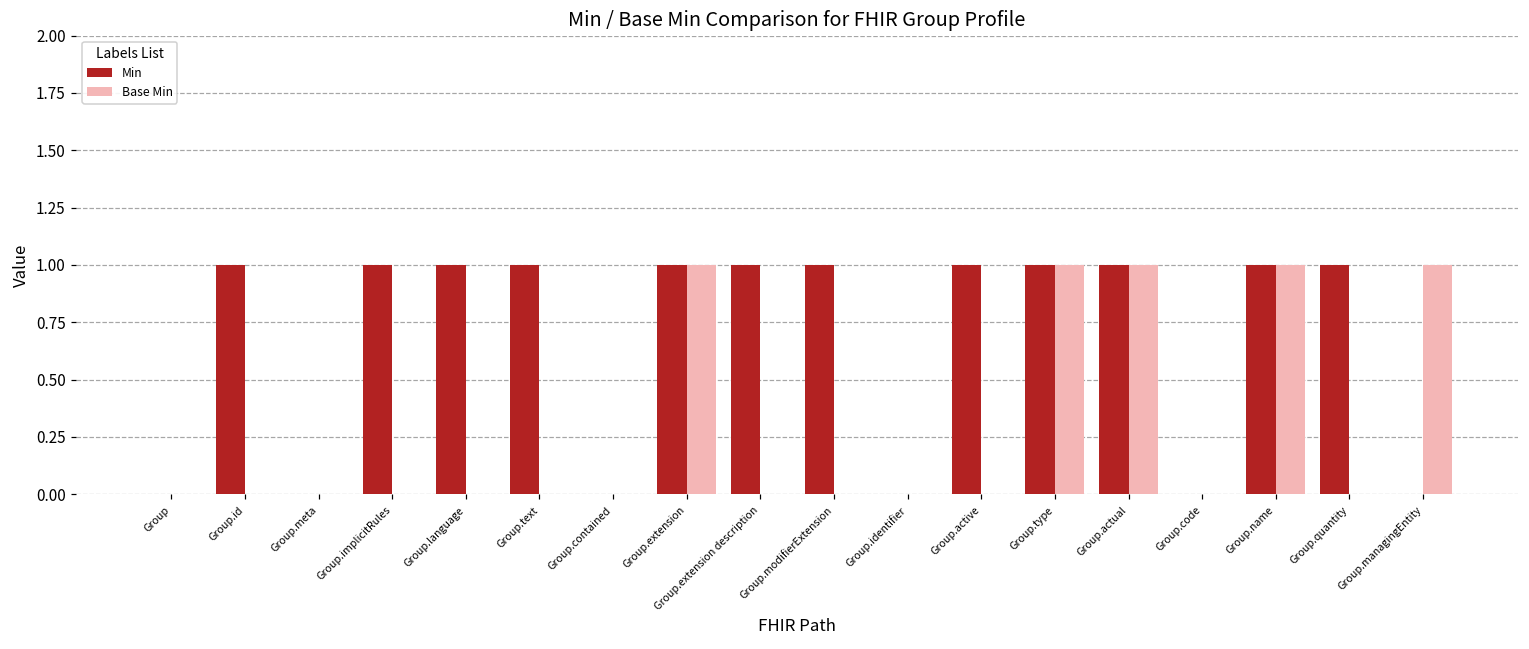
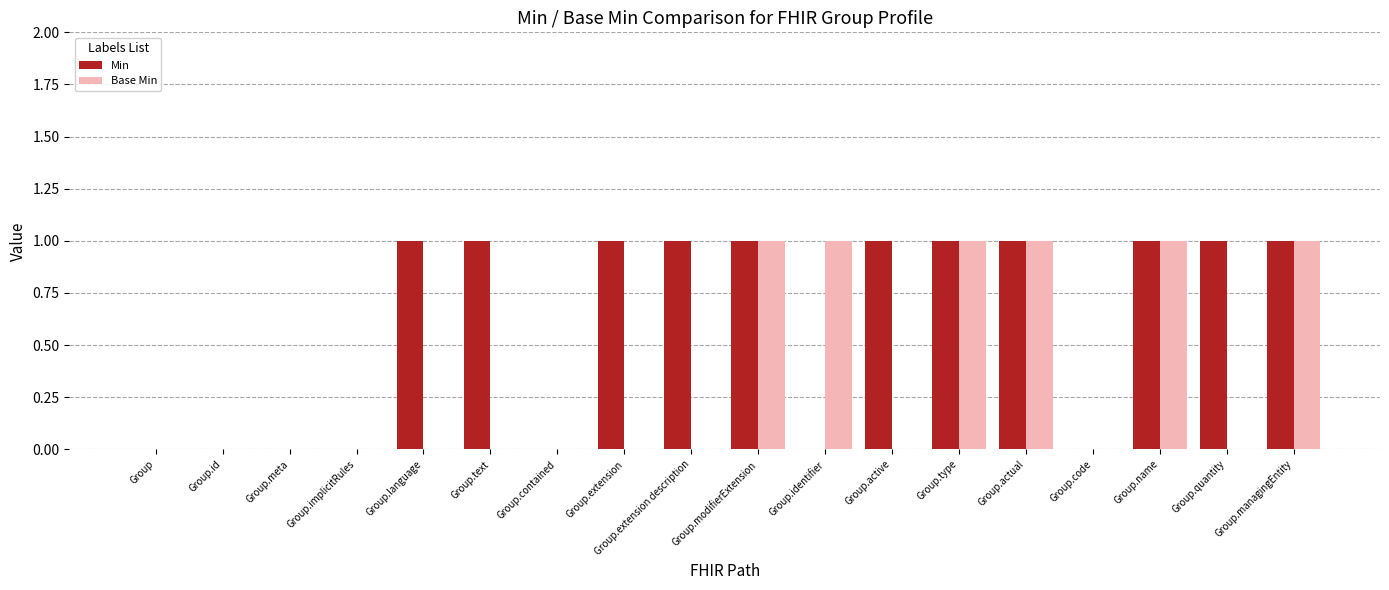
Min, Group.id: 1 -> 0
Min, Group.implicitRules: 1 -> 0
Base Min, Group.extension: 1 -> 0
Base Min, Group.modifierExtension: 0 -> 1
Base Min, Group.identifier: 0 -> 1
Min, Group.managingEntity: 0 -> 1
